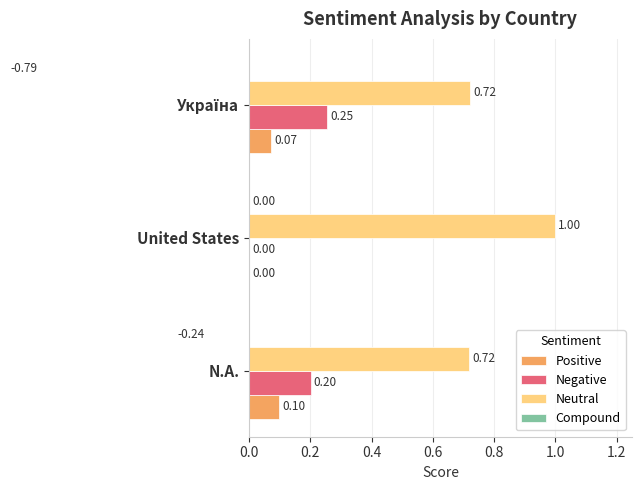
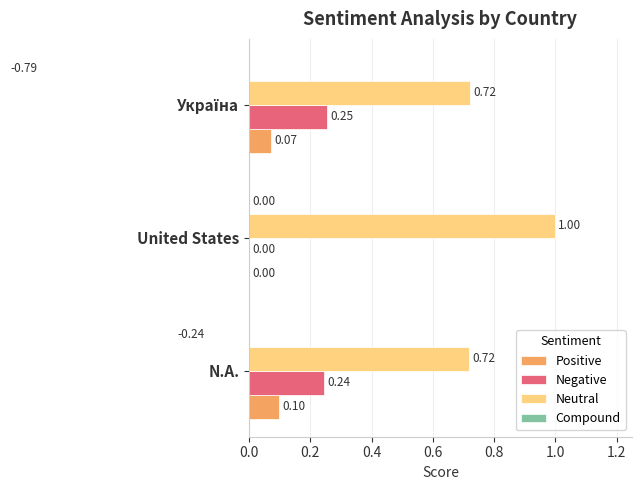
Negative, N.A.: 0.20 -> 0.24
